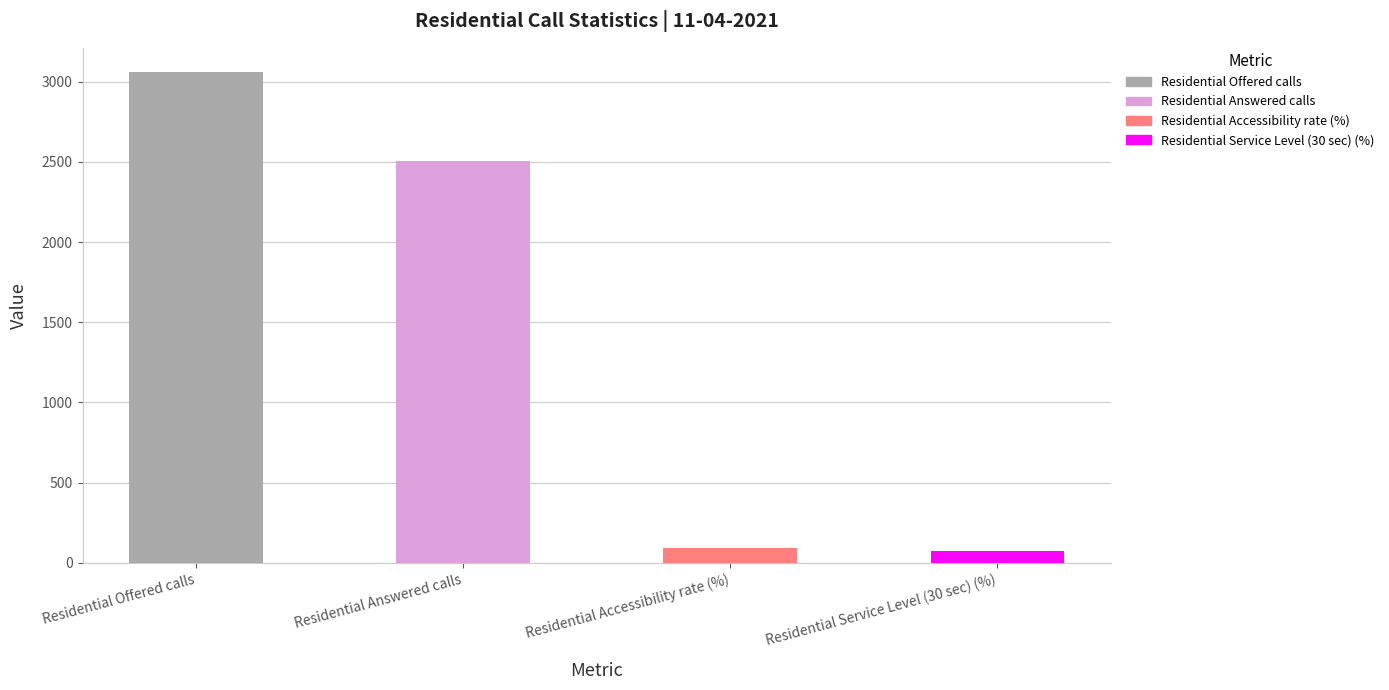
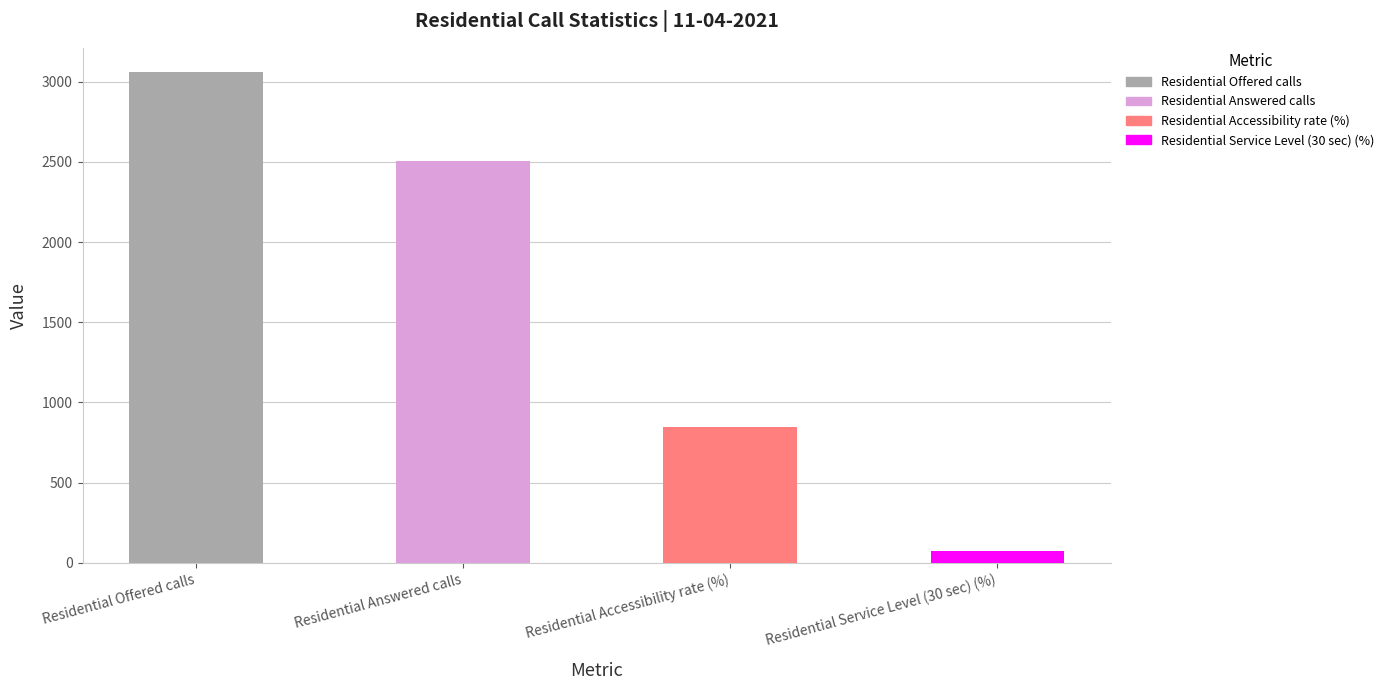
Residential Accessibility rate (%): 90 -> 850
